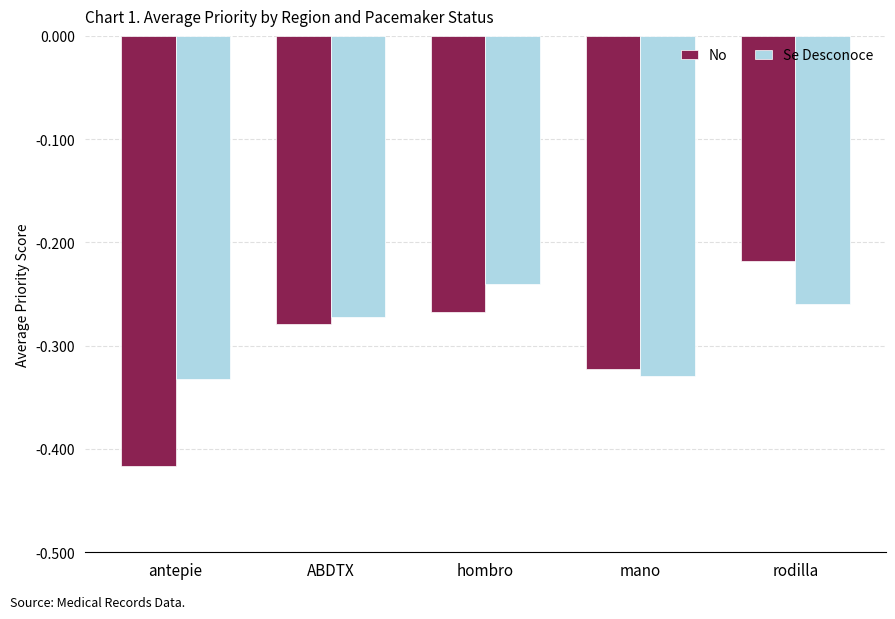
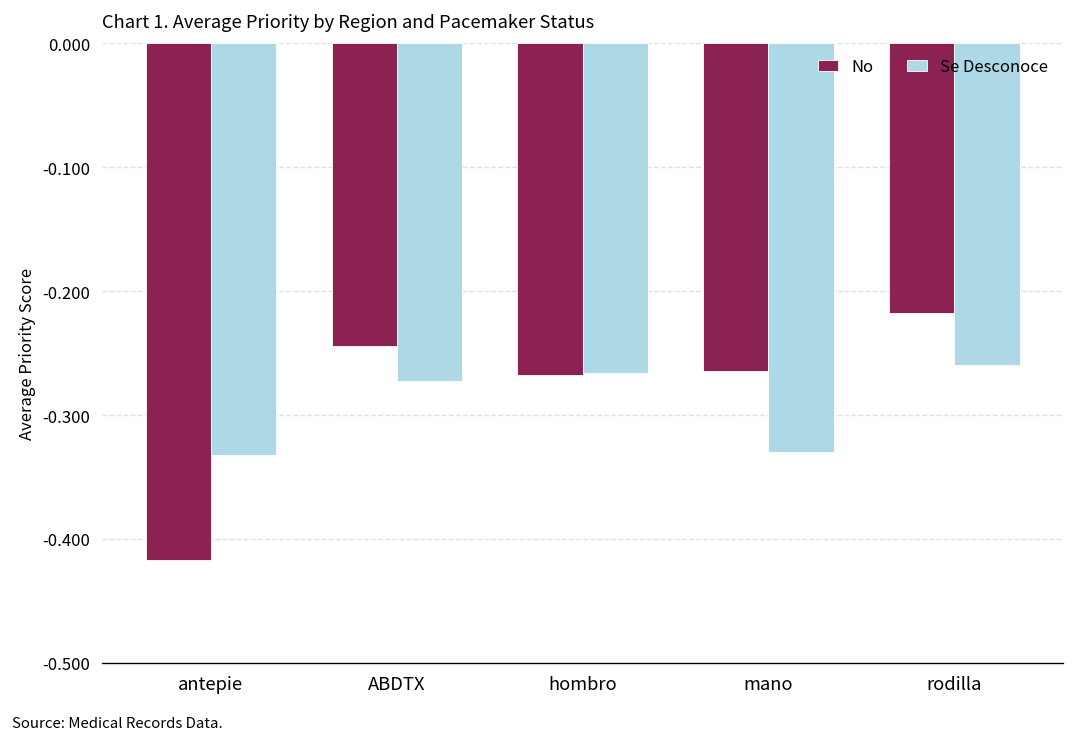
No, ABDTX: -0.279 -> -0.244
Se Desconoce, hombro: -0.240 -> -0.266
No, mano: -0.322 -> -0.264
